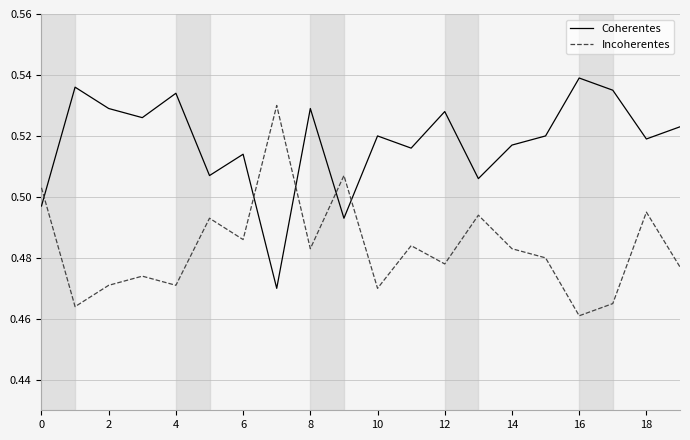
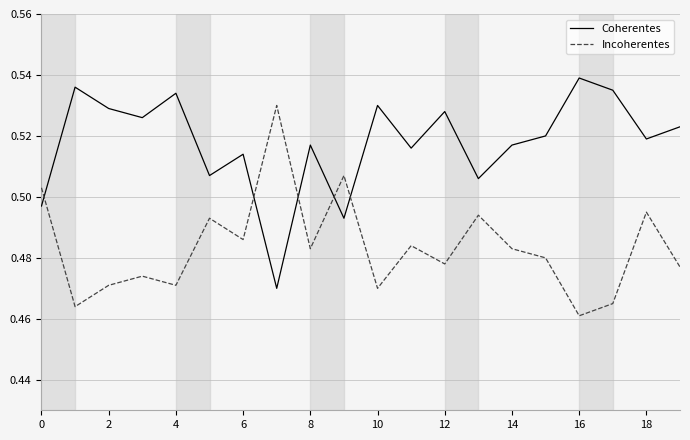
Coherentes, 8: 0.529 -> 0.517
Coherentes, 10: 0.52 -> 0.53
